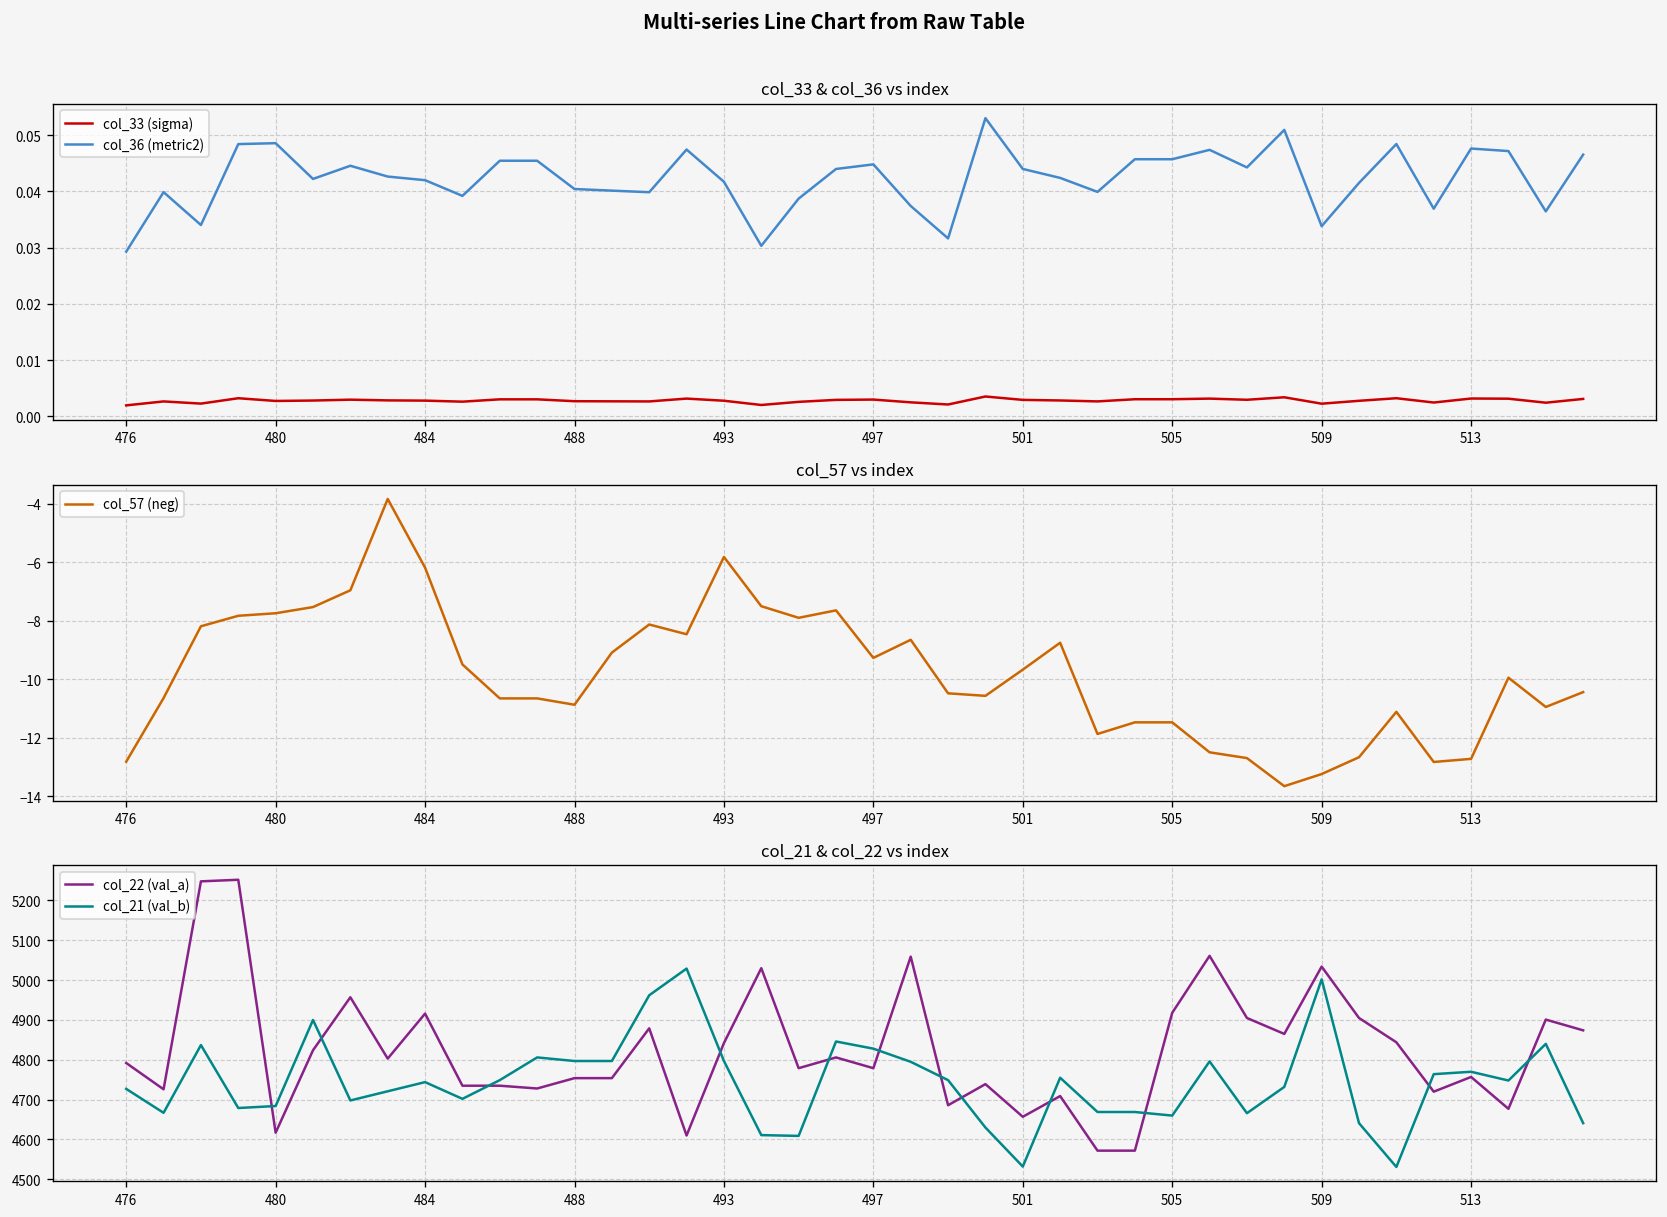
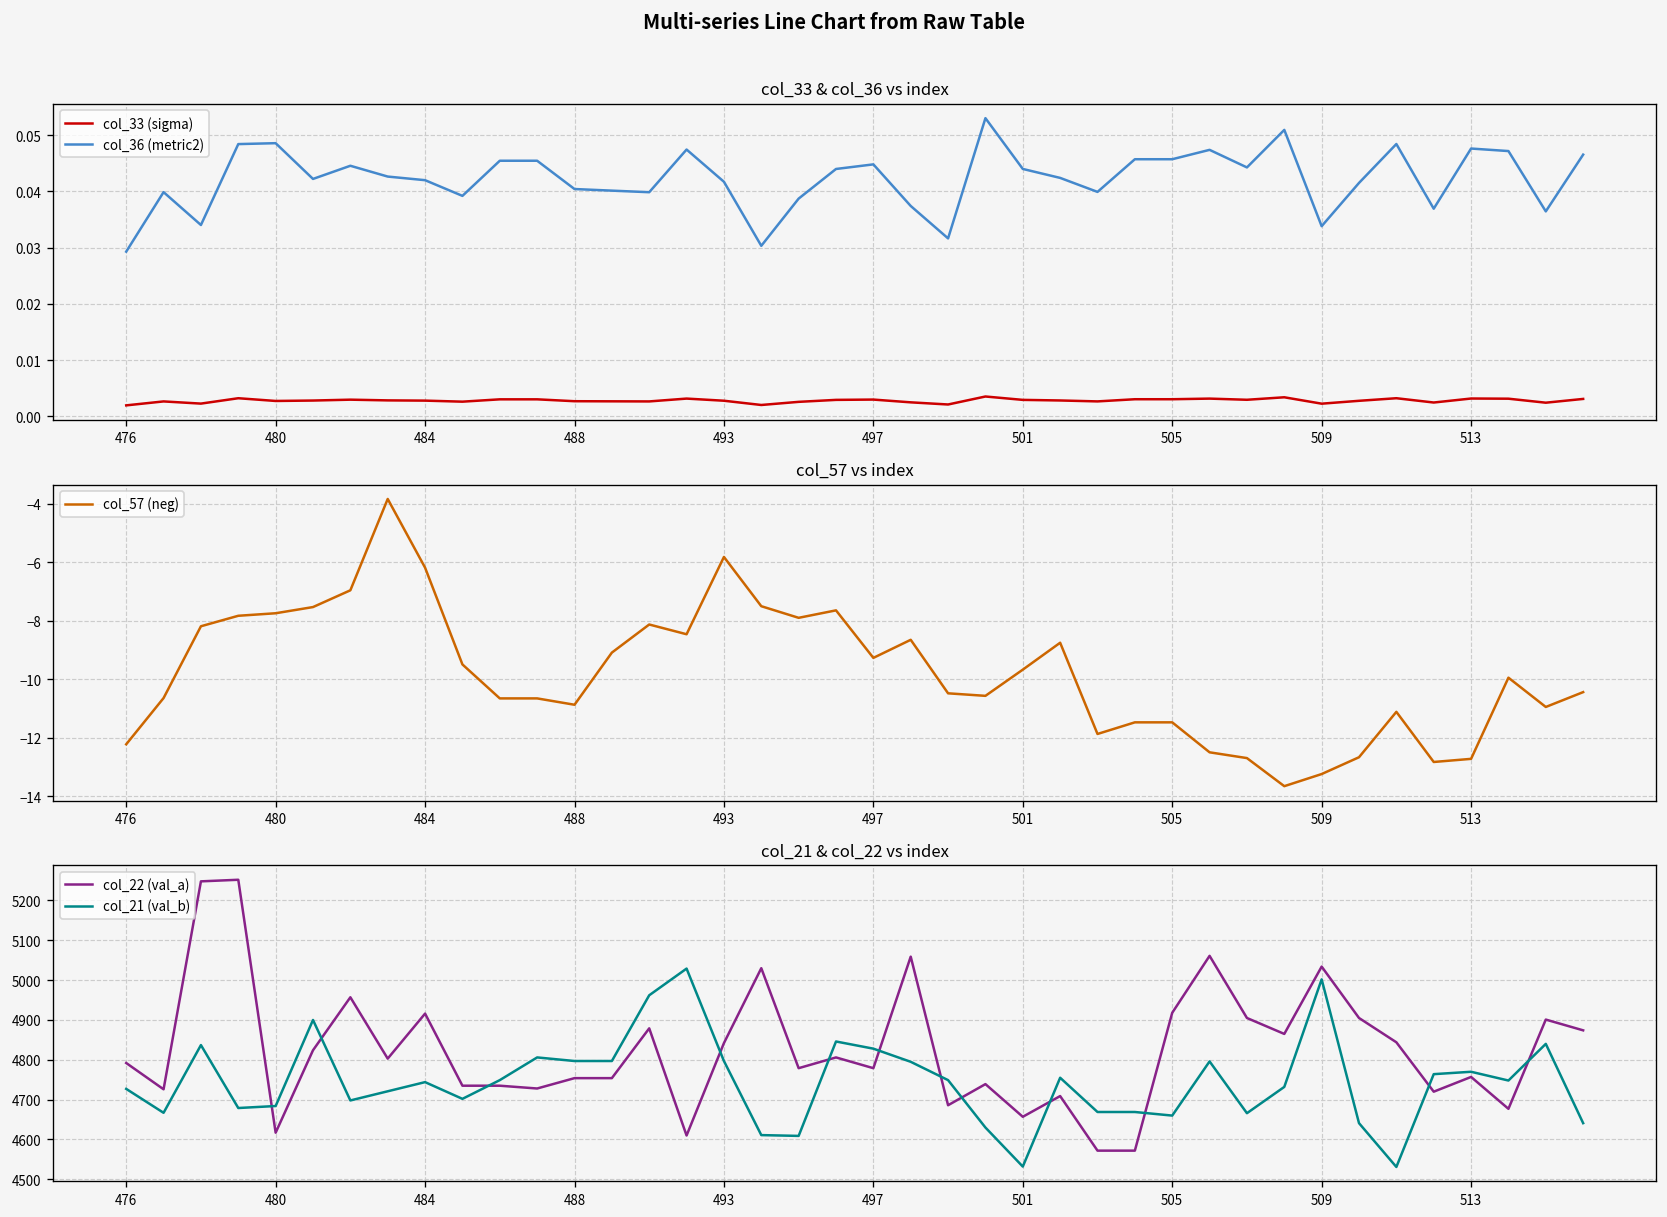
col_57 vs index, 476: -12.8 -> -12.2
